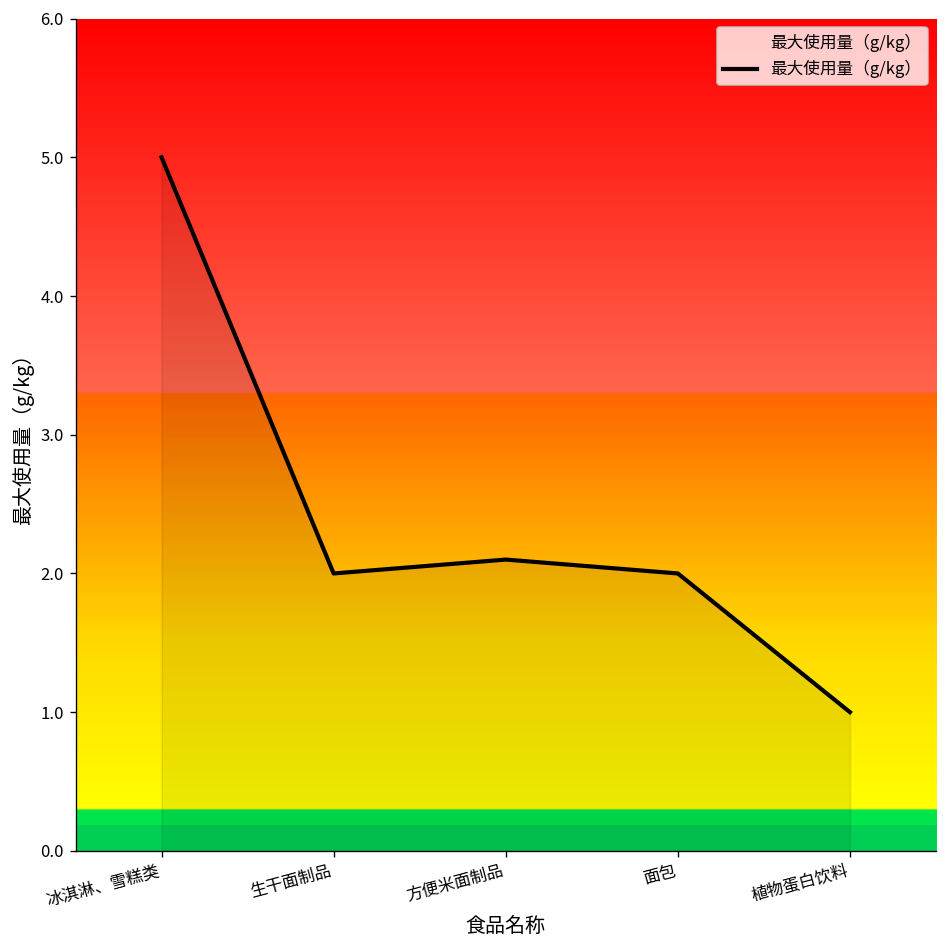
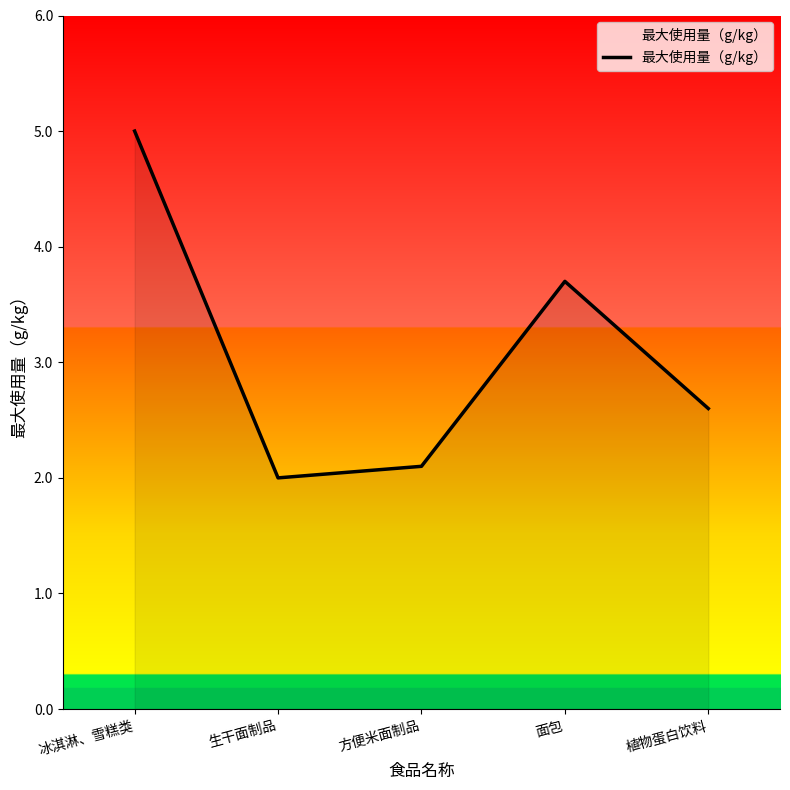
最大使用量（g/kg）, 面包: 2.0 -> 3.7
最大使用量（g/kg）, 植物蛋白饮料: 1.0 -> 2.6
